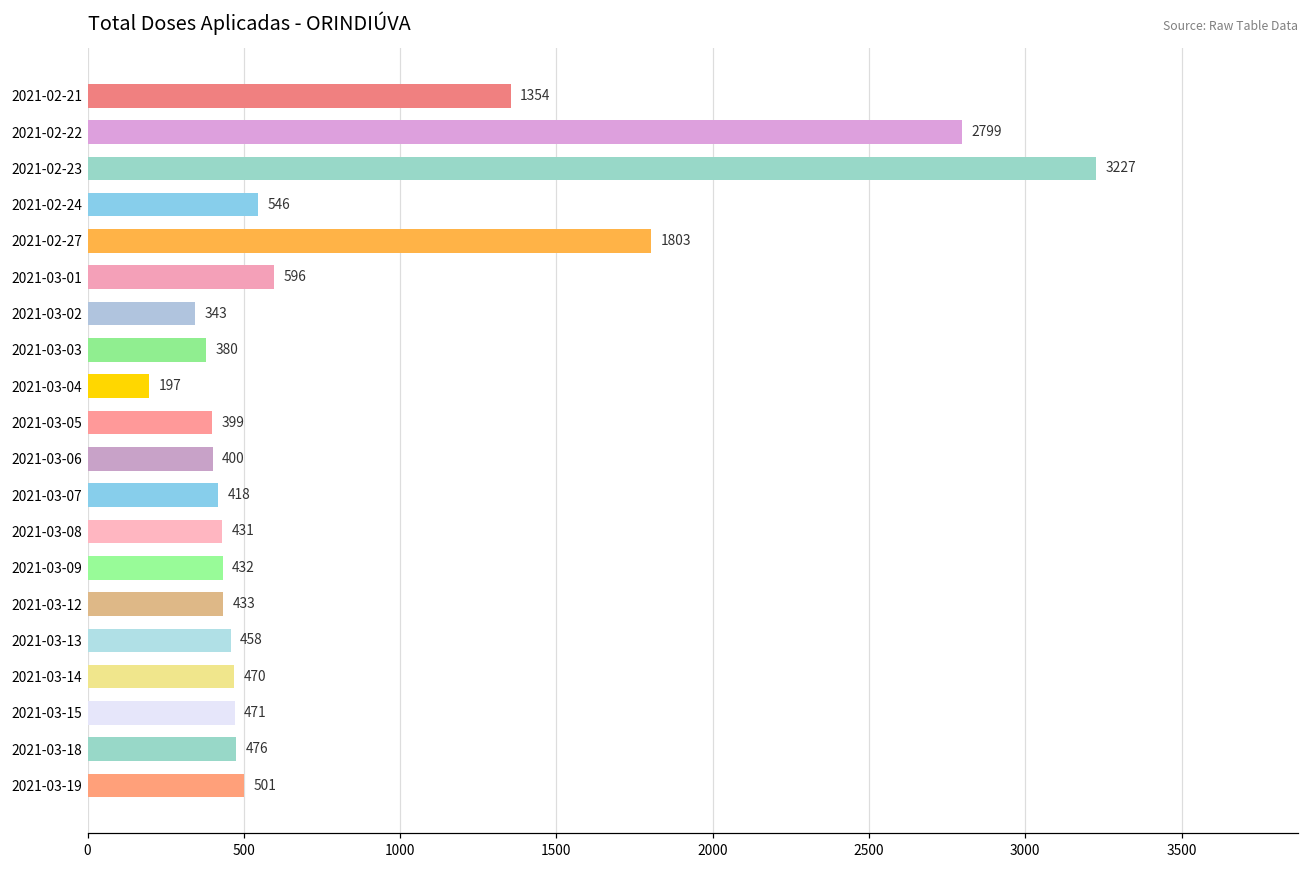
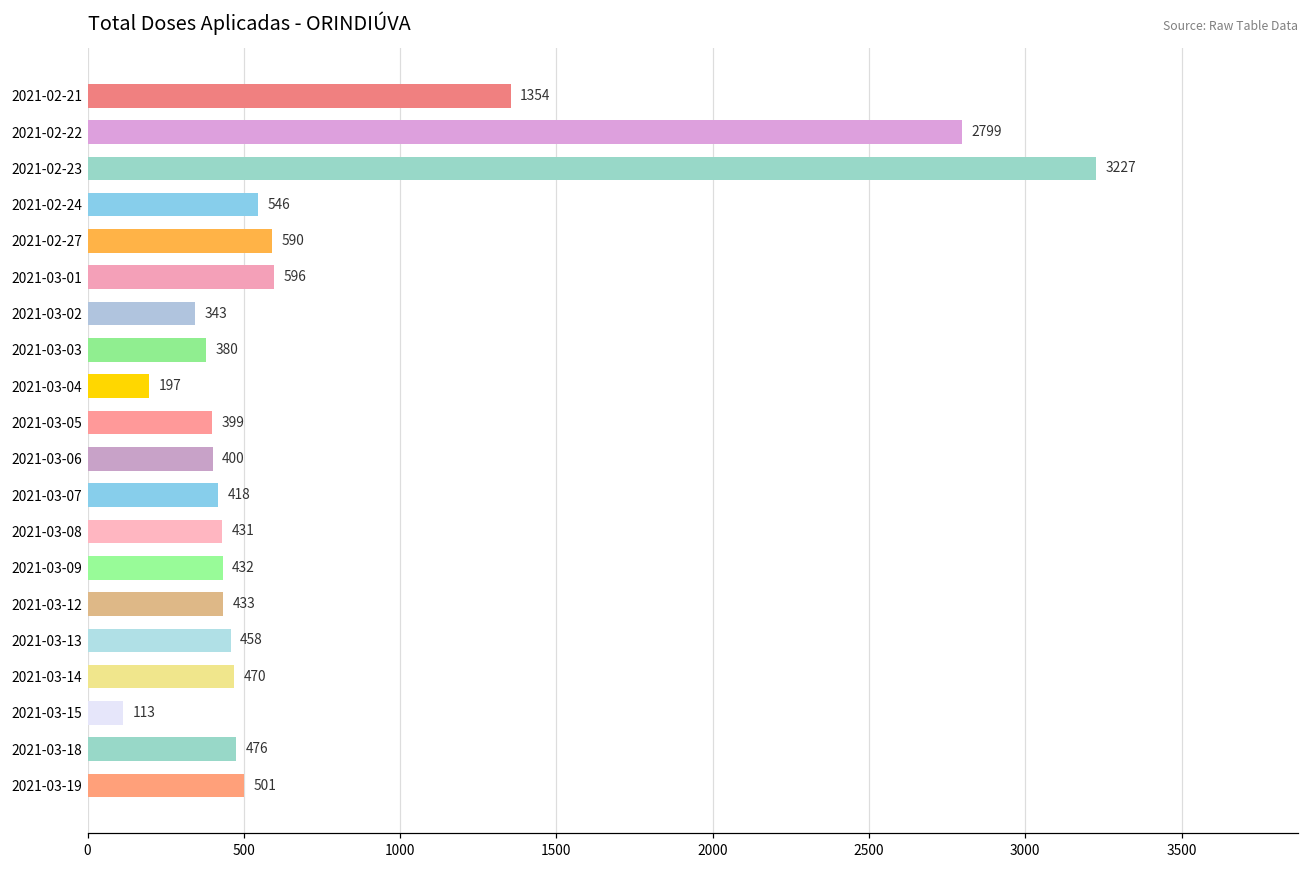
2021-02-27: 1803 -> 590
2021-03-15: 471 -> 113
